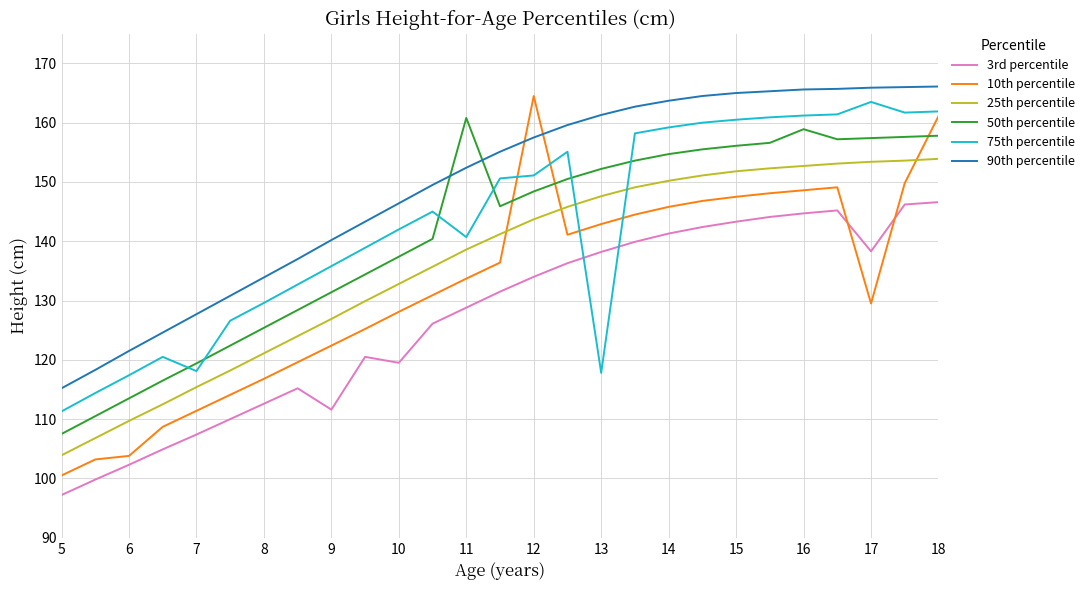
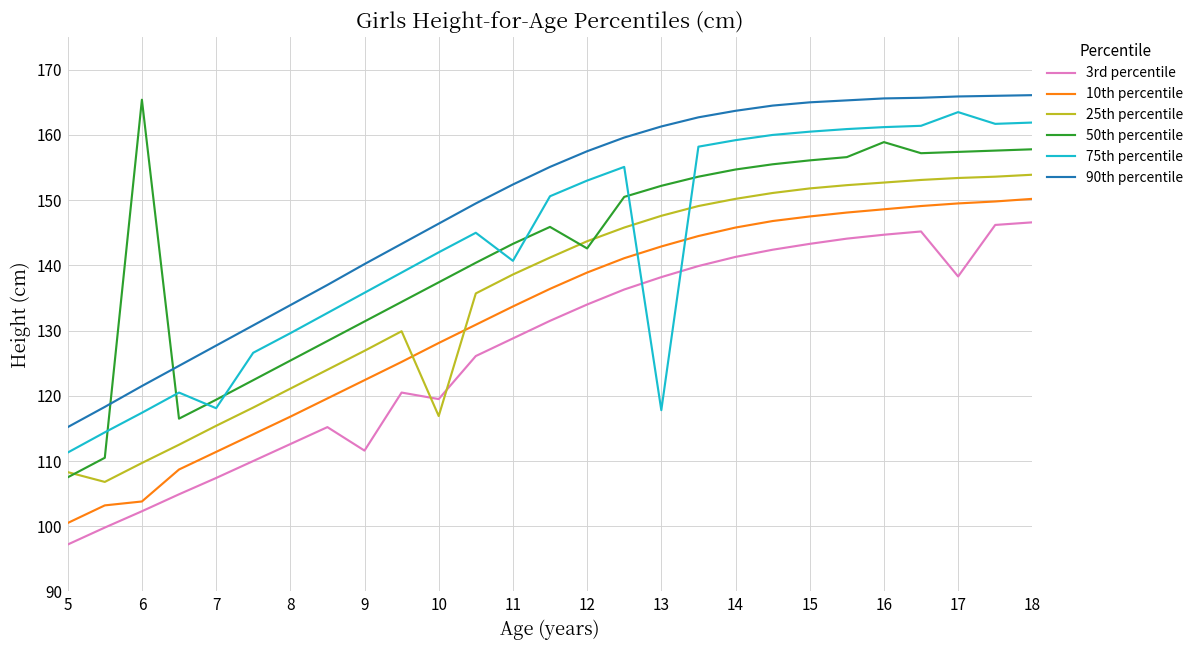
25th percentile, 5: 104 -> 108
50th percentile, 6: 114 -> 165
25th percentile, 10: 133 -> 117
50th percentile, 11: 161 -> 143
10th percentile, 12: 165 -> 139
50th percentile, 12: 148 -> 143
75th percentile, 12: 151 -> 153
10th percentile, 17: 130 -> 150
10th percentile, 18: 161 -> 150
